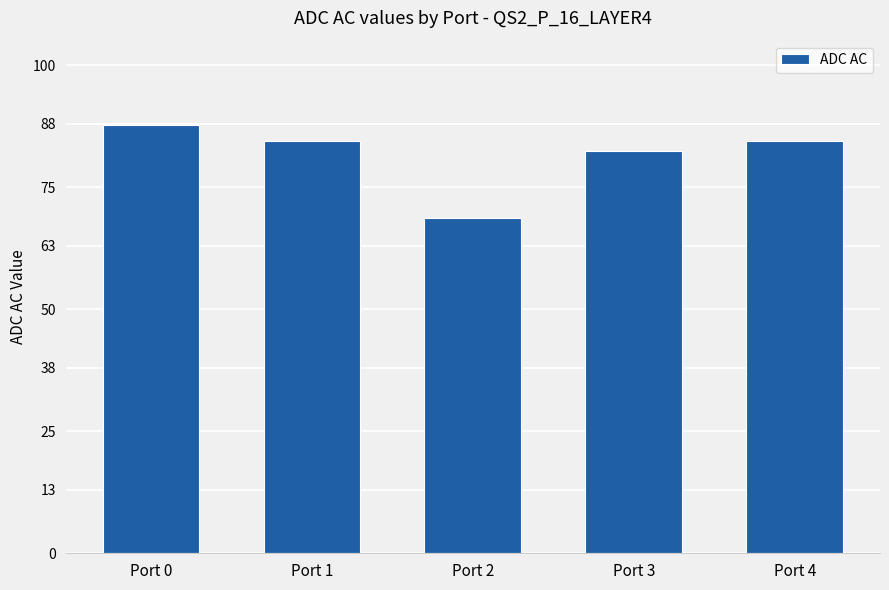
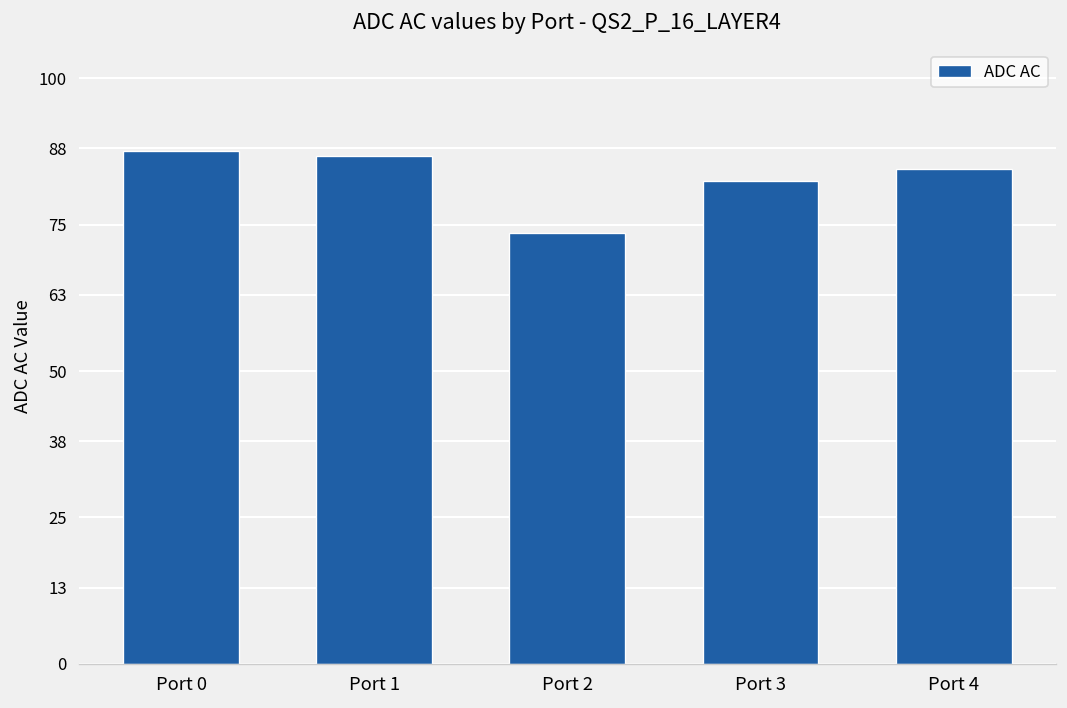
Port 1: 85 -> 87
Port 2: 69 -> 74
